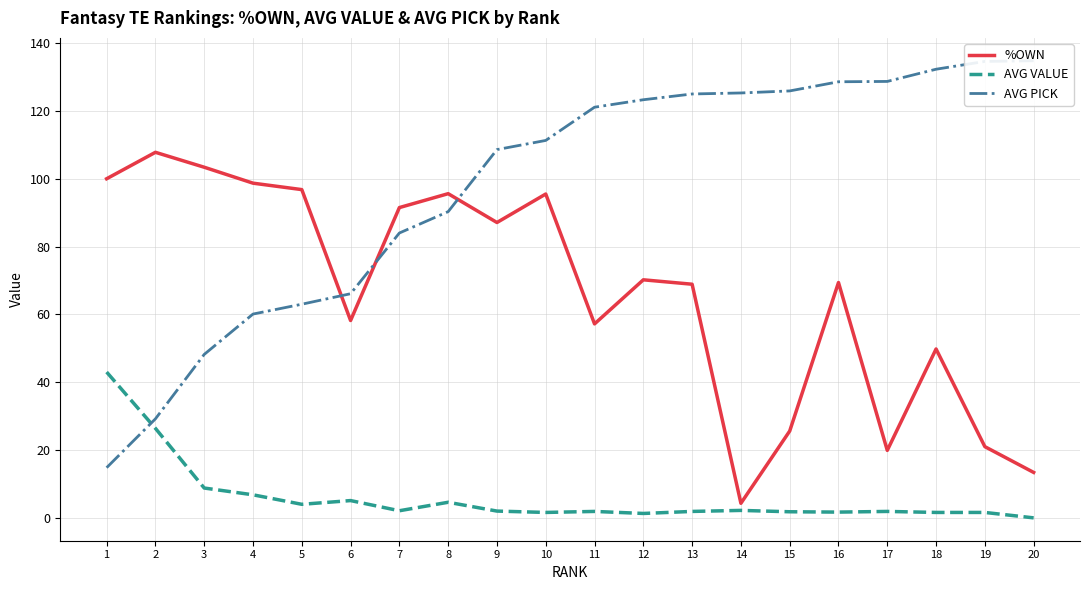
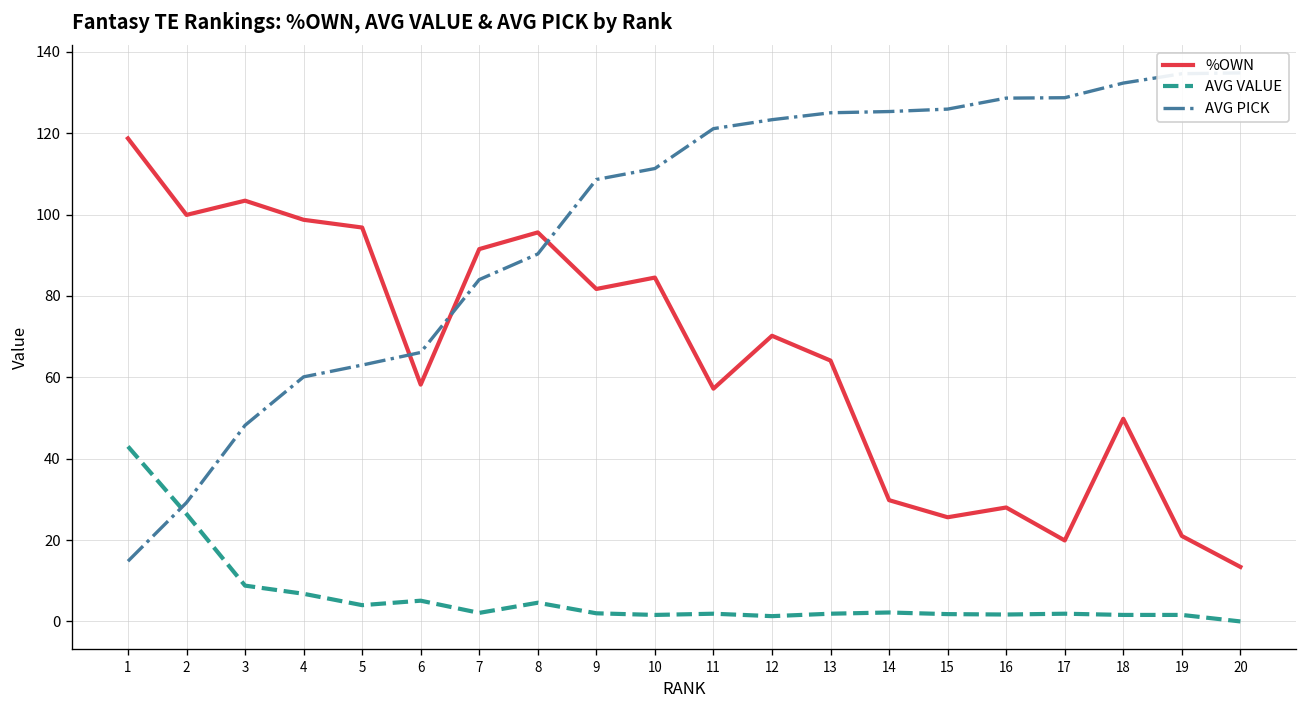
%OWN, 1: 100 -> 119
%OWN, 2: 108 -> 100
%OWN, 9: 87 -> 82
%OWN, 10: 96 -> 85
%OWN, 13: 69 -> 64
%OWN, 14: 4 -> 30
%OWN, 16: 69 -> 28
